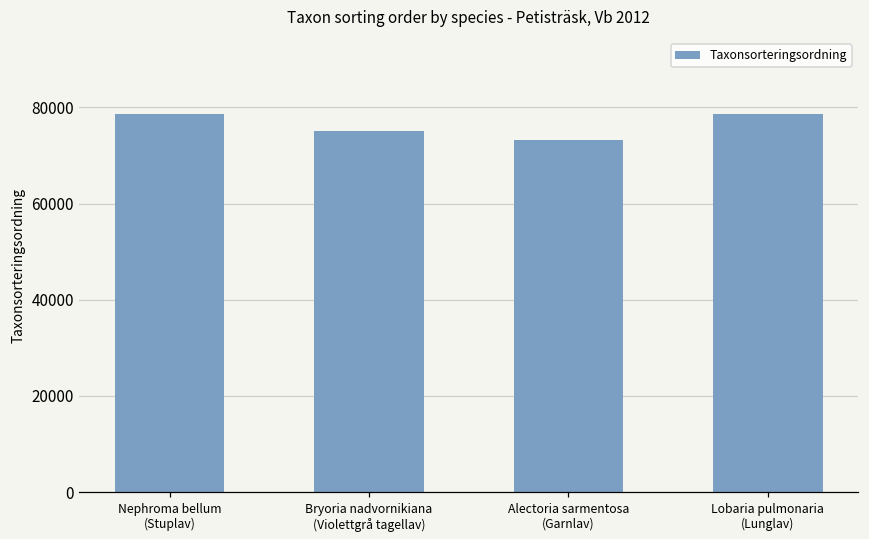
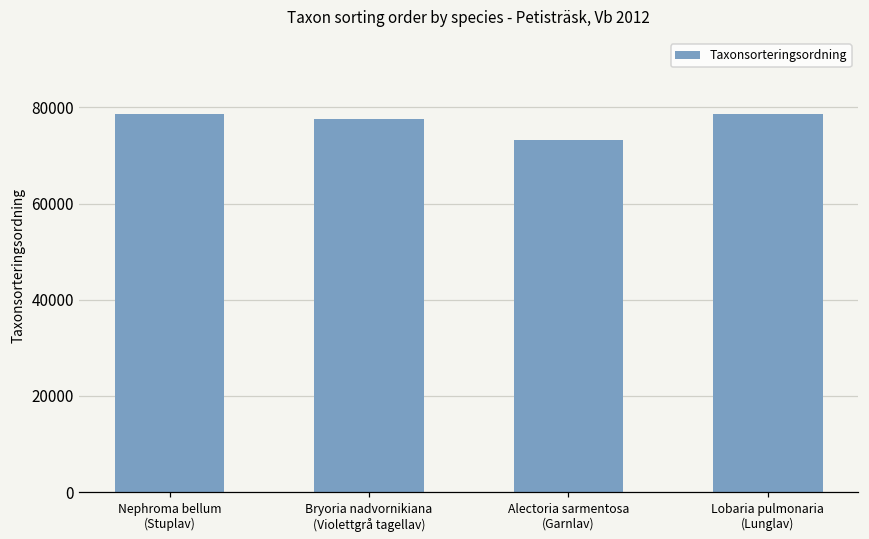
Bryoria nadvornikiana (Violettgrå tagellav): 75000 -> 78000
